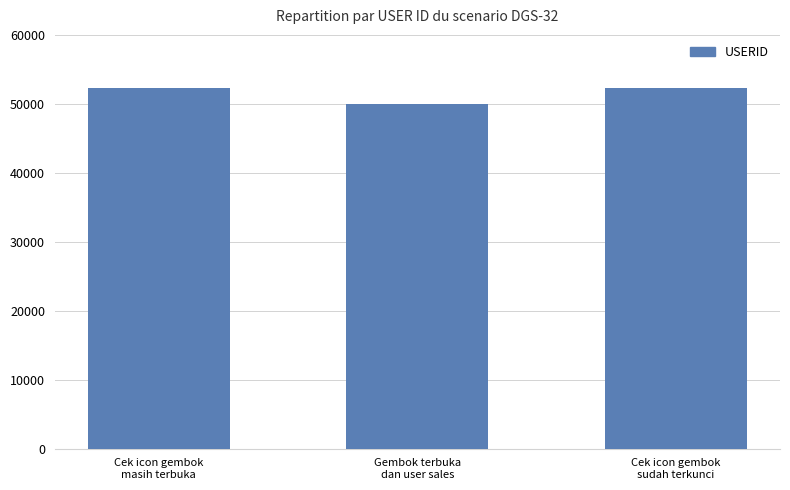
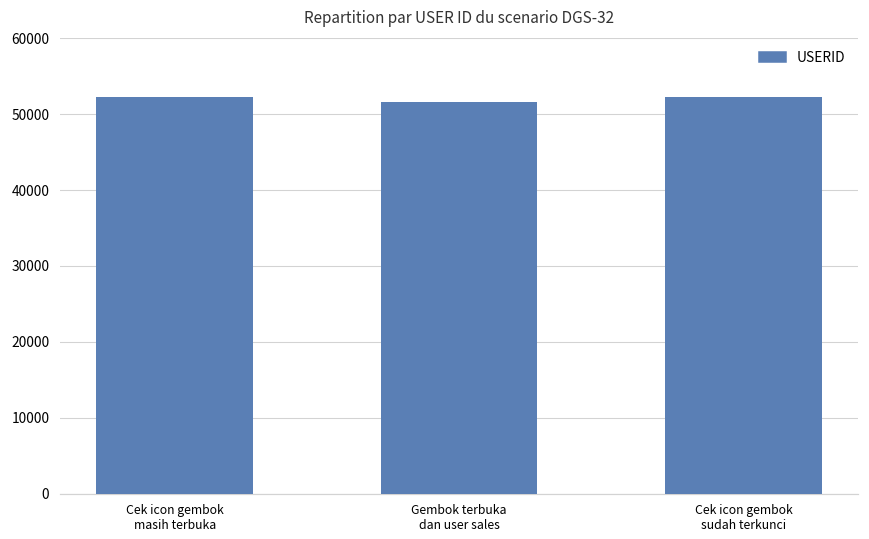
Gembok terbuka dan user sales: 50000 -> 52000
